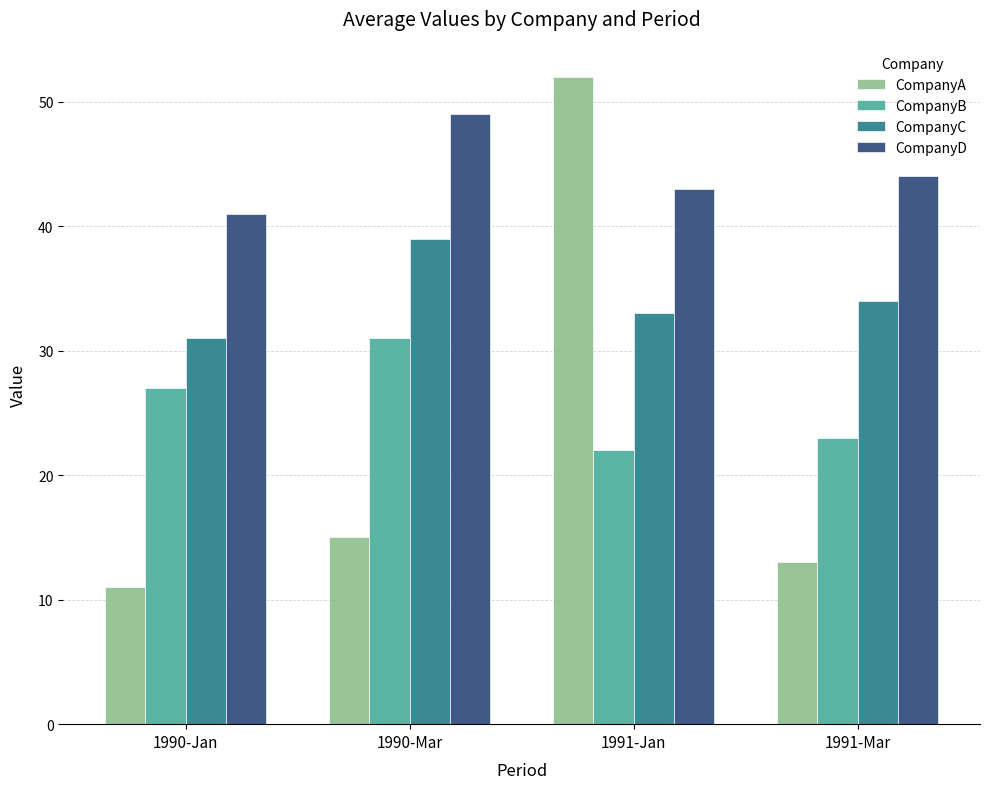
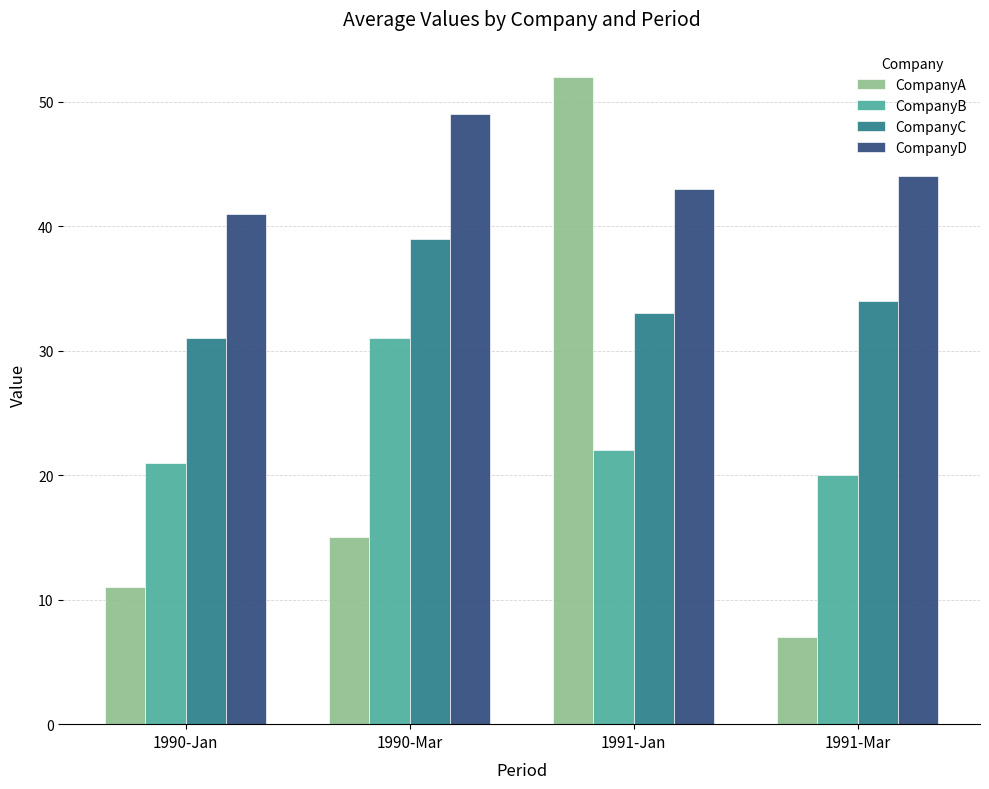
CompanyB, 1990-Jan: 27 -> 21
CompanyA, 1991-Mar: 13 -> 7
CompanyB, 1991-Mar: 23 -> 20
